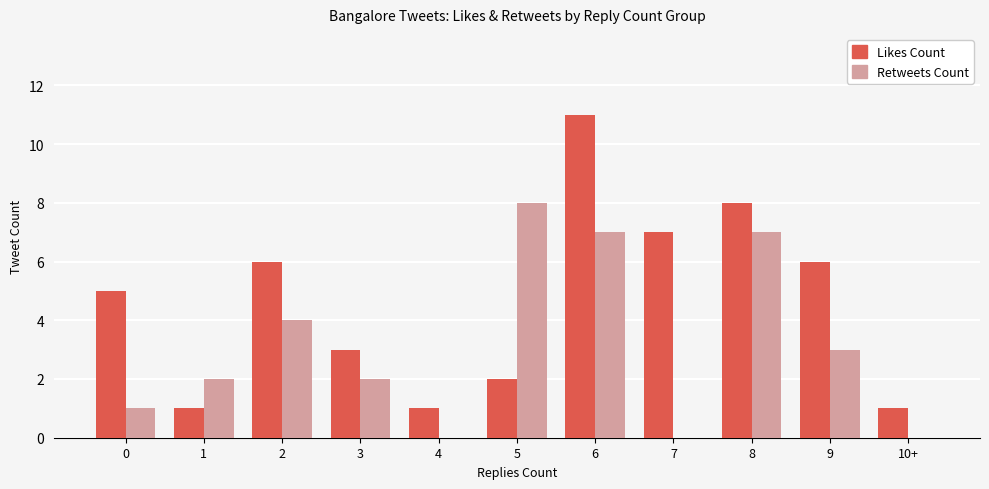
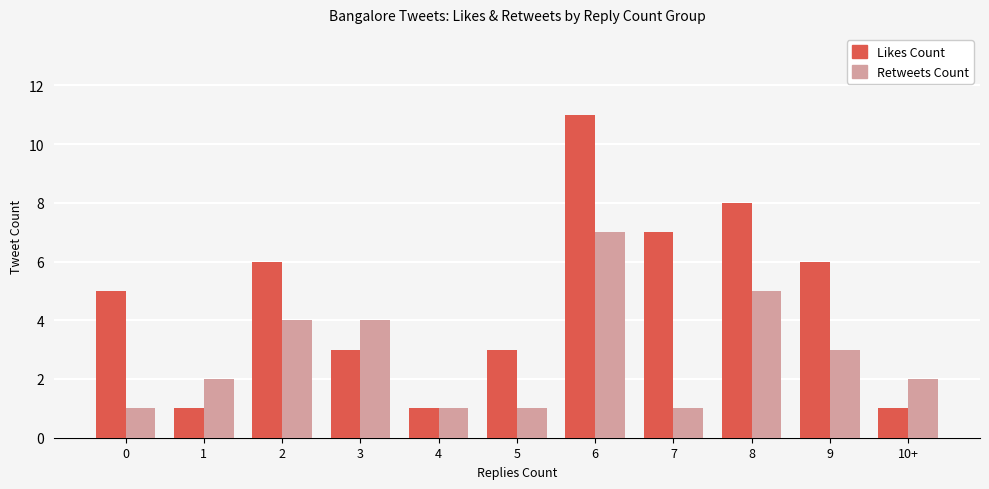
Retweets Count, 3: 2 -> 4
Retweets Count, 4: 0 -> 1
Likes Count, 5: 2 -> 3
Retweets Count, 5: 8 -> 1
Retweets Count, 7: 0 -> 1
Retweets Count, 8: 7 -> 5
Retweets Count, 10+: 0 -> 2
